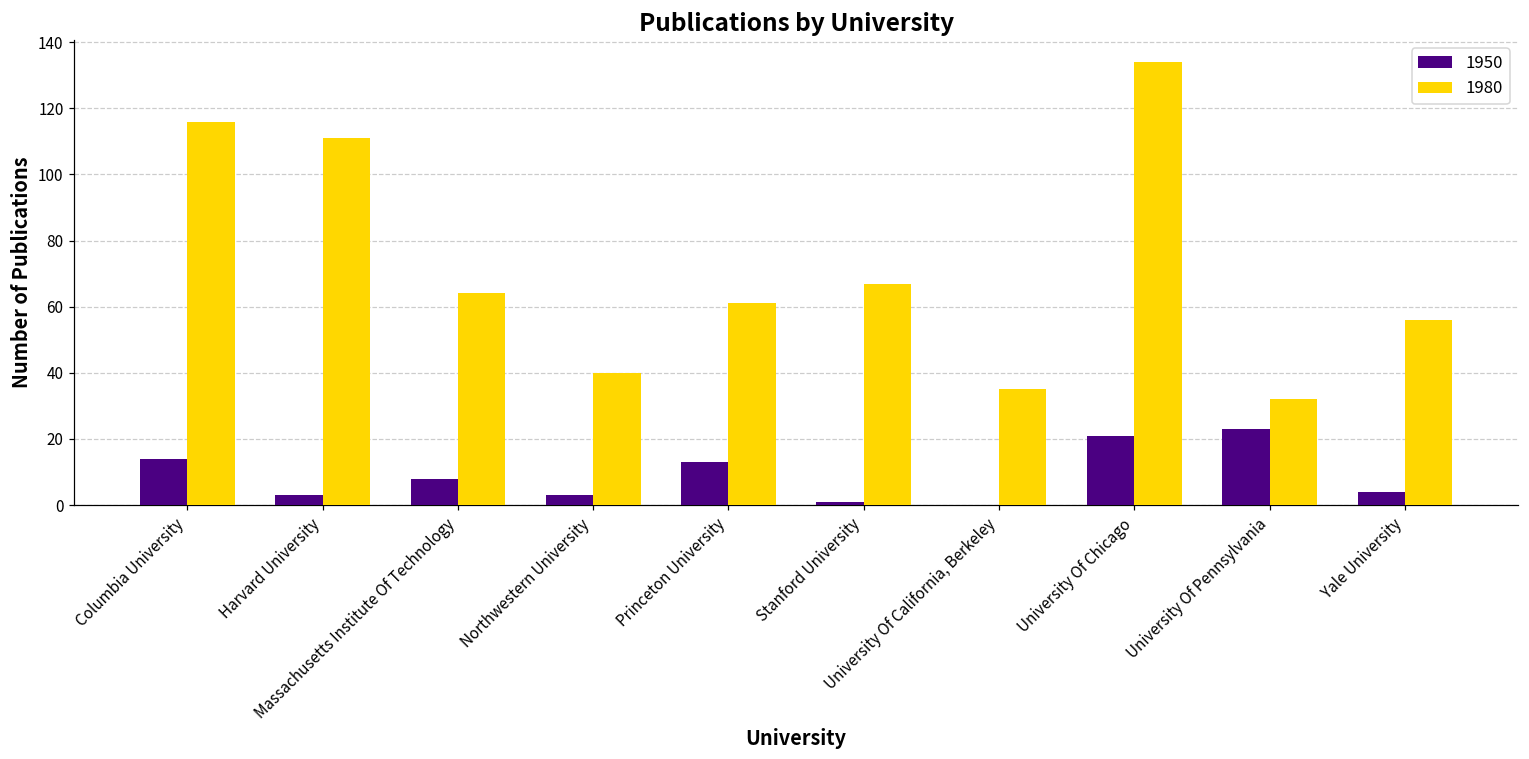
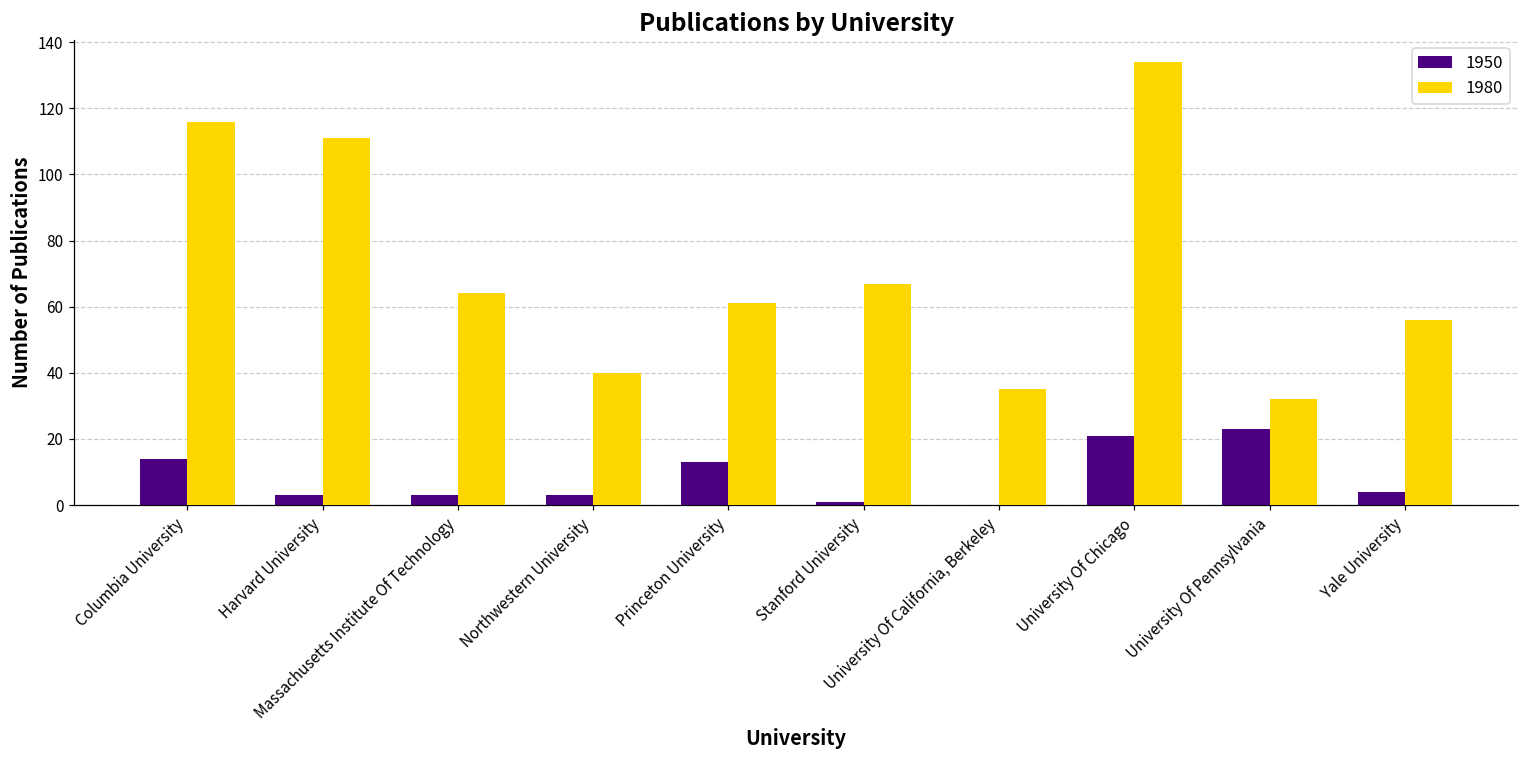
1950, Massachusetts Institute Of Technology: 8 -> 3
